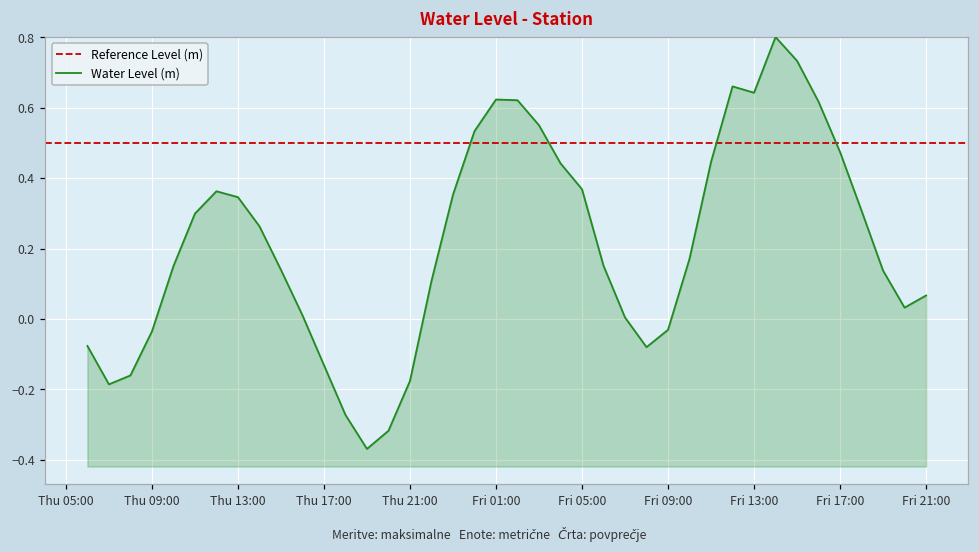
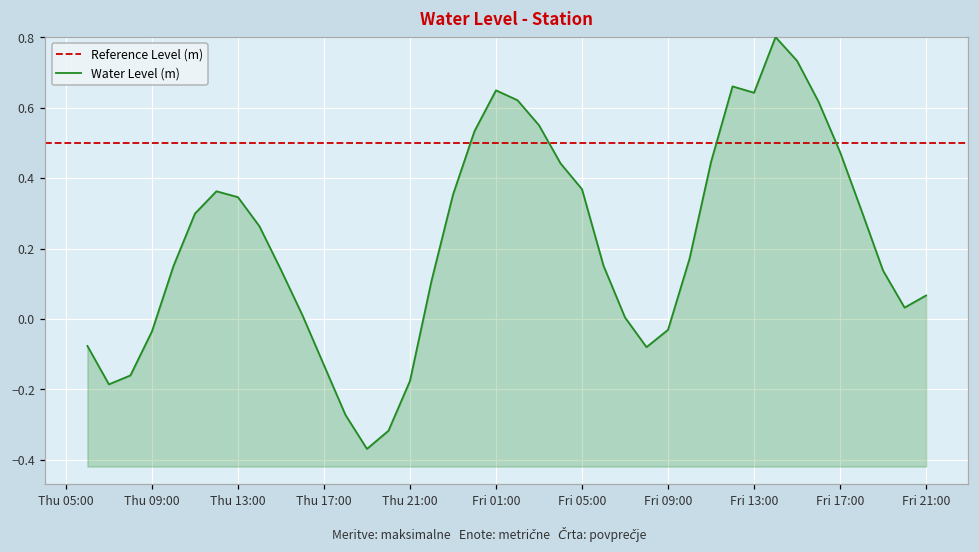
Fri 01:00: 0.62 -> 0.65
